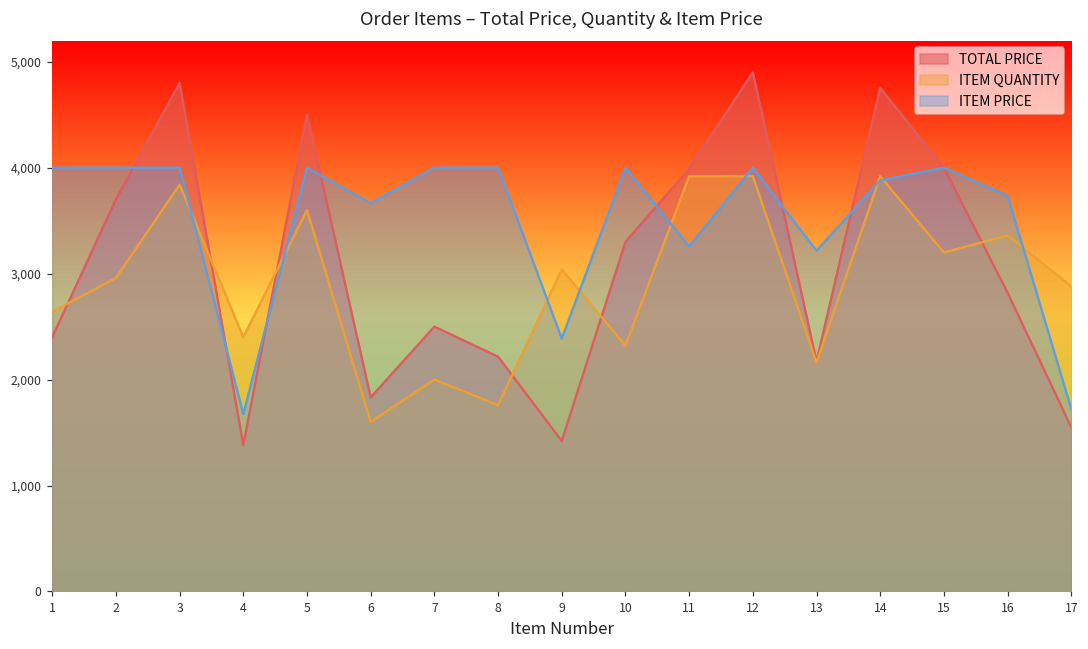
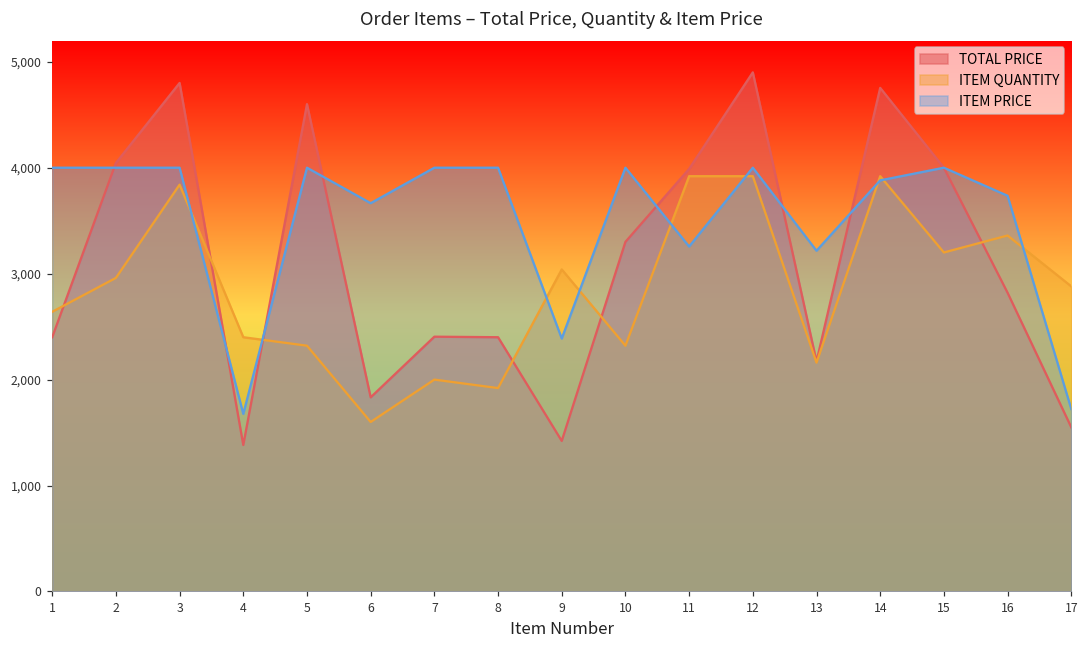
TOTAL PRICE, 2: 3,700 -> 4,000
TOTAL PRICE, 5: 4,500 -> 4,600
ITEM QUANTITY, 5: 3,600 -> 2,300
TOTAL PRICE, 7: 2,500 -> 2,400
TOTAL PRICE, 8: 2,200 -> 2,400
ITEM QUANTITY, 8: 1,800 -> 1,900
